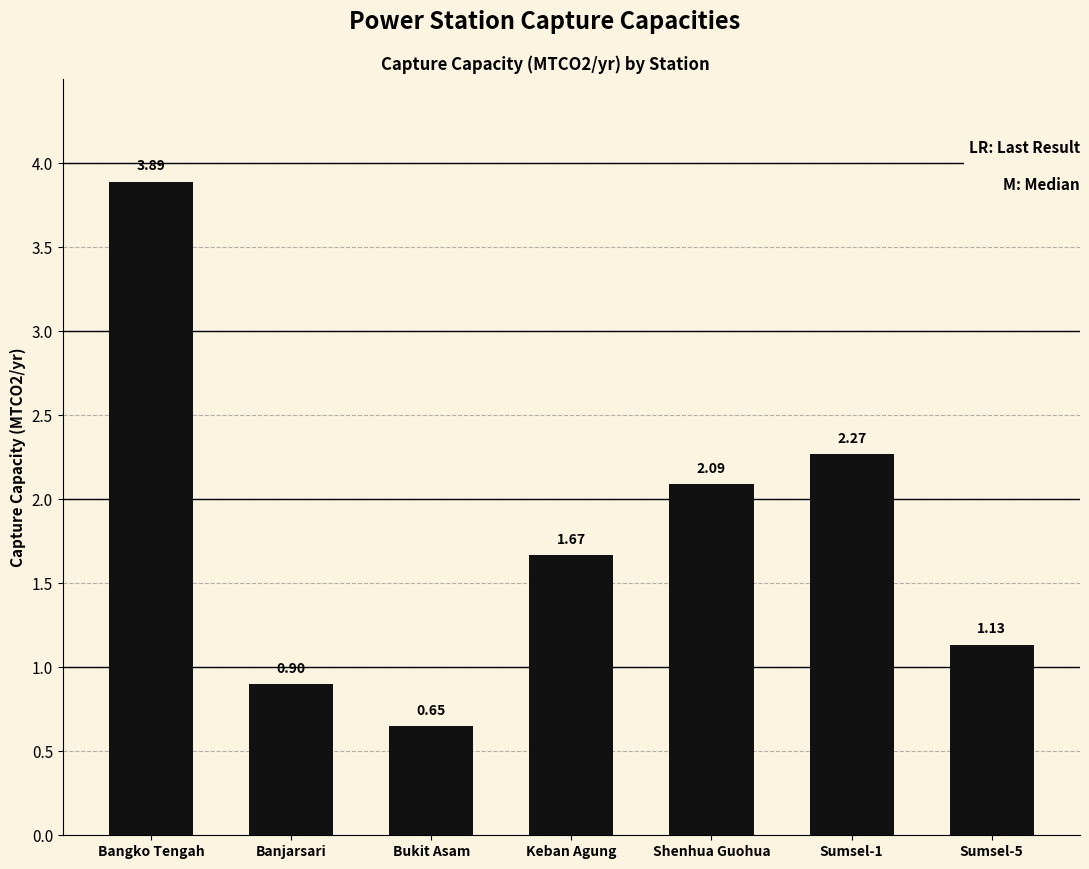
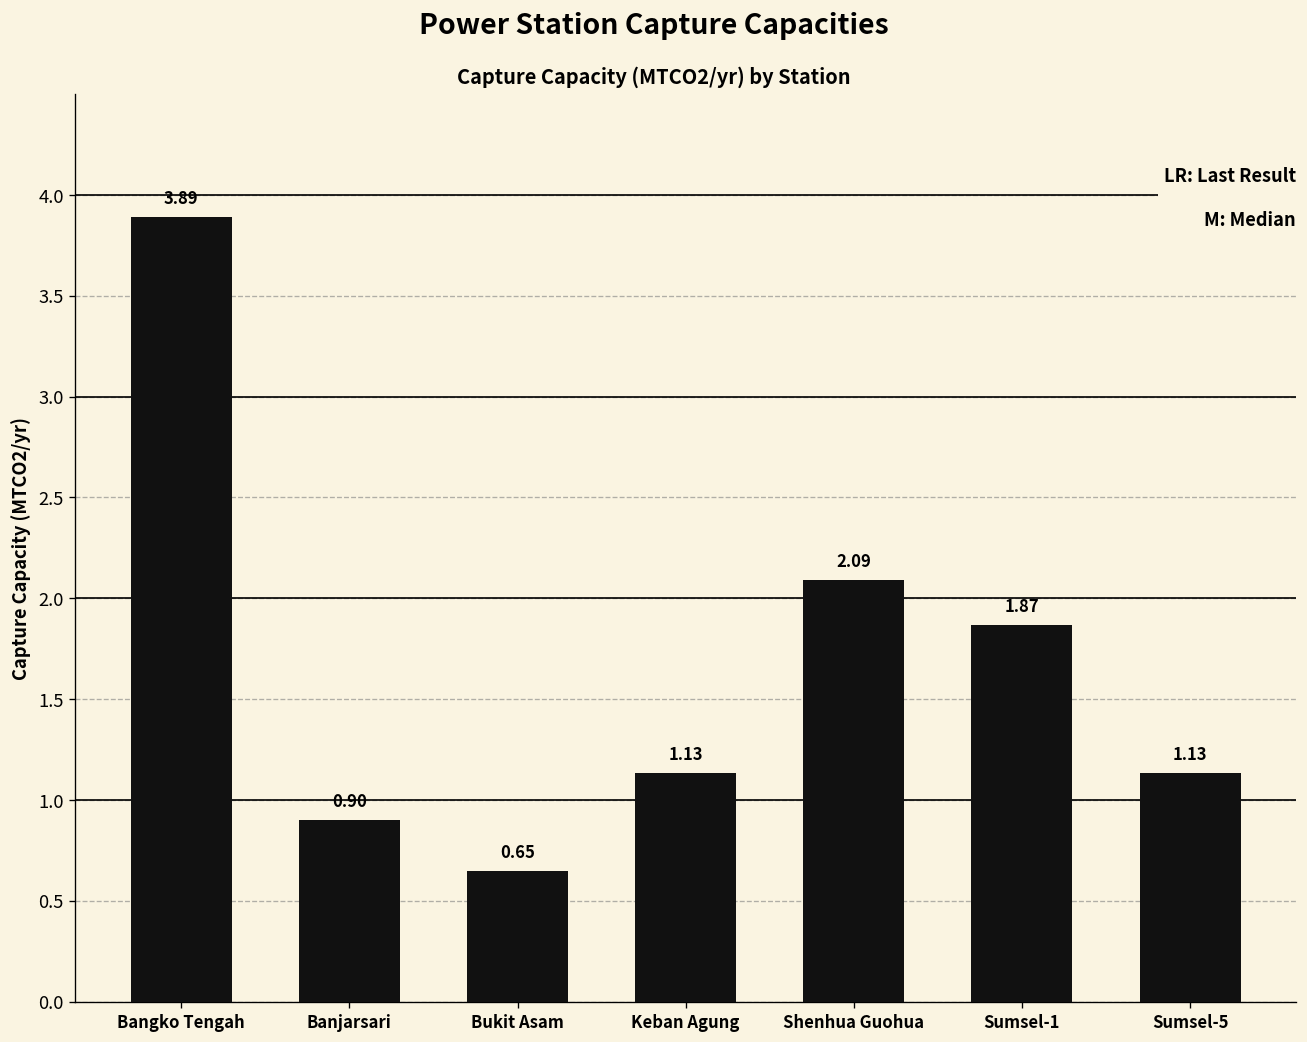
Keban Agung: 1.67 -> 1.13
Sumsel-1: 2.27 -> 1.87
